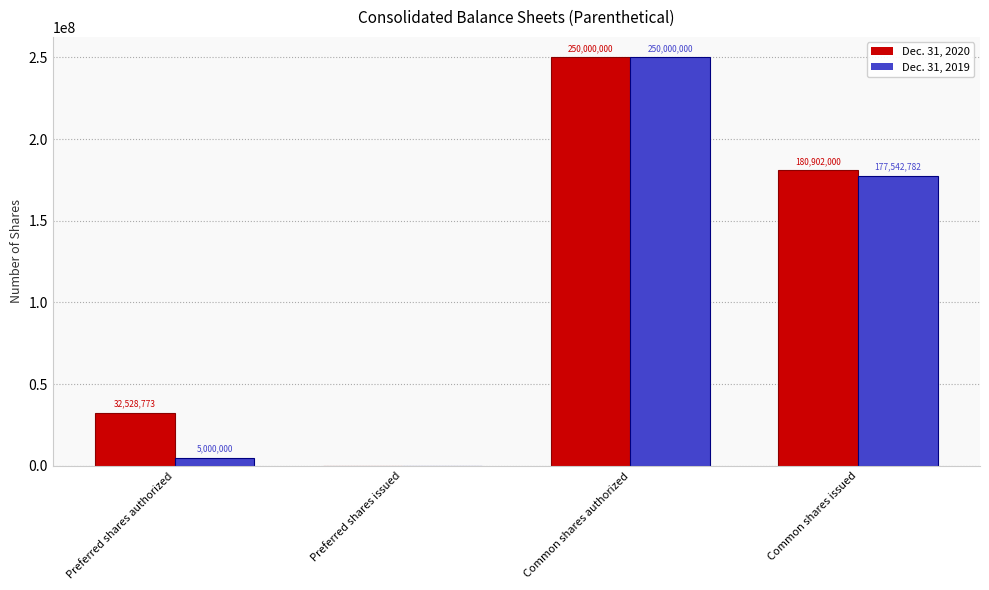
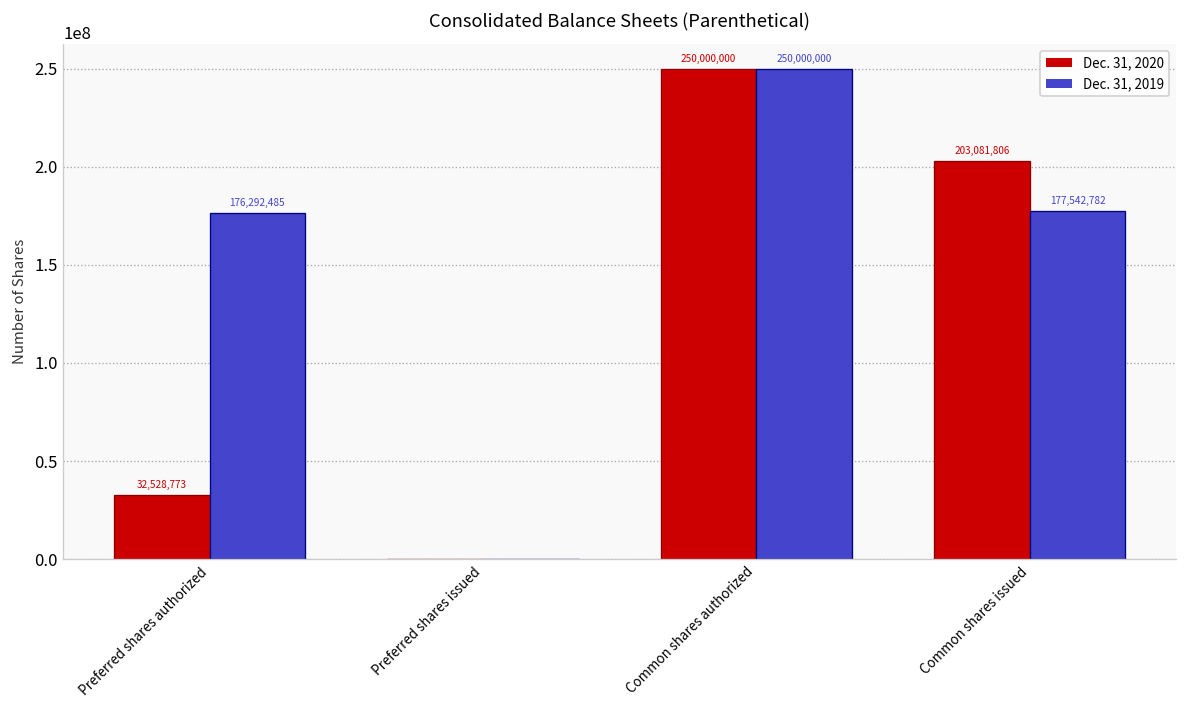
Dec. 31, 2019, Preferred shares authorized: 5,000,000 -> 176,292,485
Dec. 31, 2020, Common shares issued: 180,902,000 -> 203,081,806
